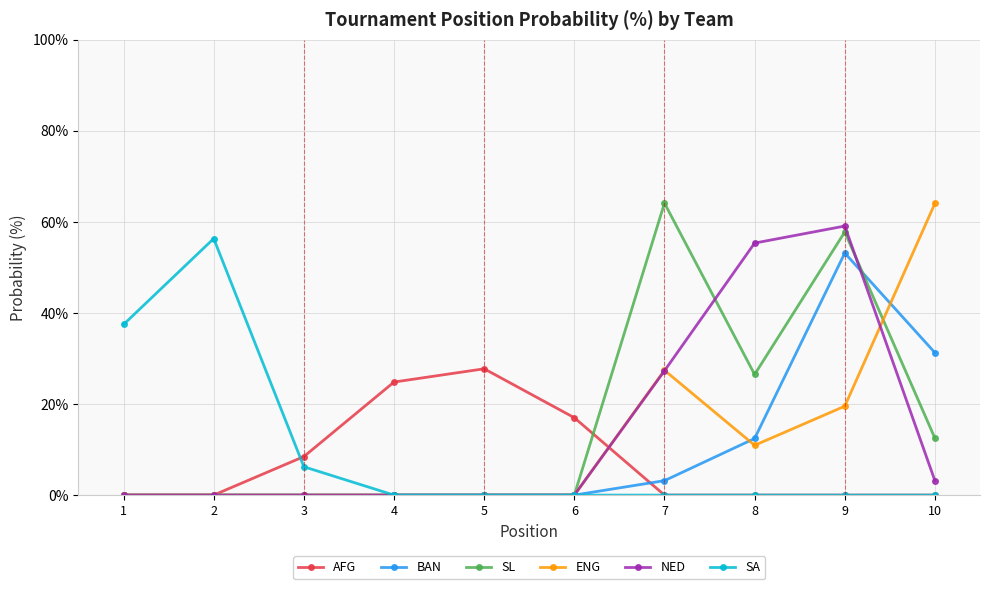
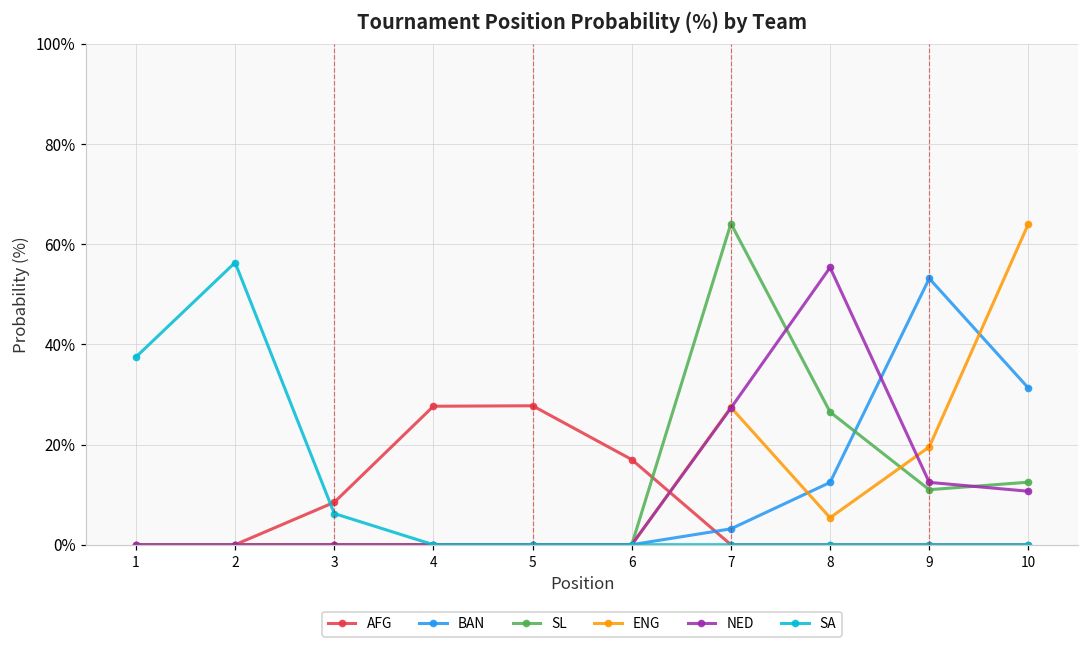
AFG, 4: 25% -> 28%
ENG, 8: 11% -> 5%
SL, 9: 58% -> 11%
NED, 9: 59% -> 12%
NED, 10: 3% -> 11%
